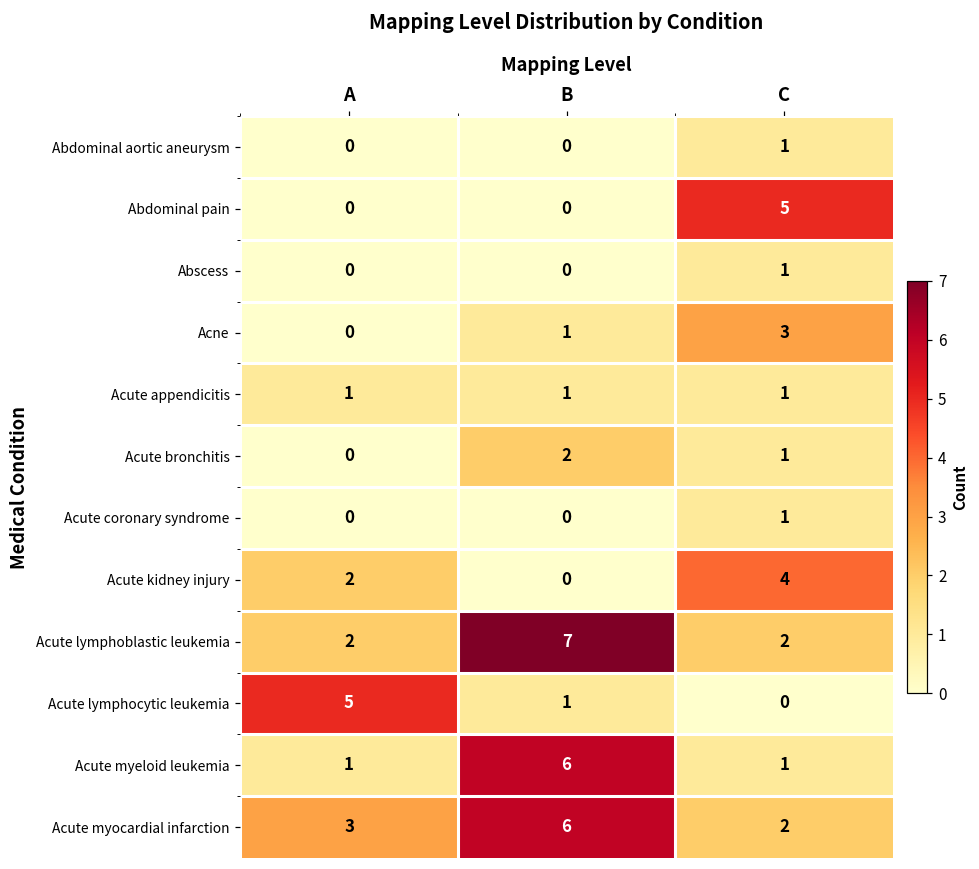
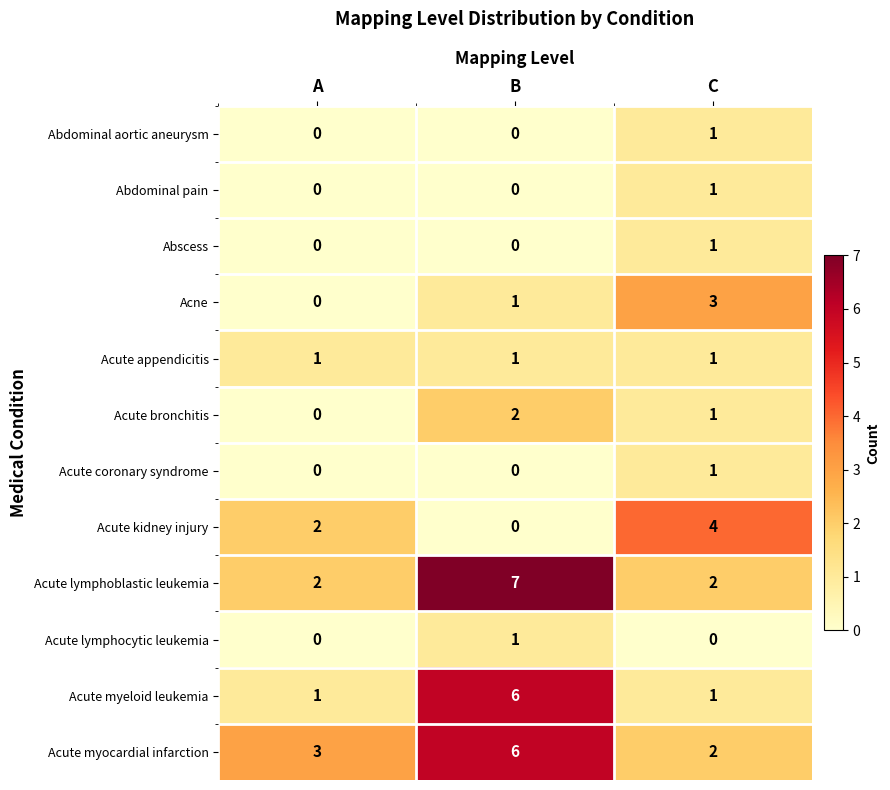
Abdominal pain, C: 5 -> 1
Acute lymphocytic leukemia, A: 5 -> 0
